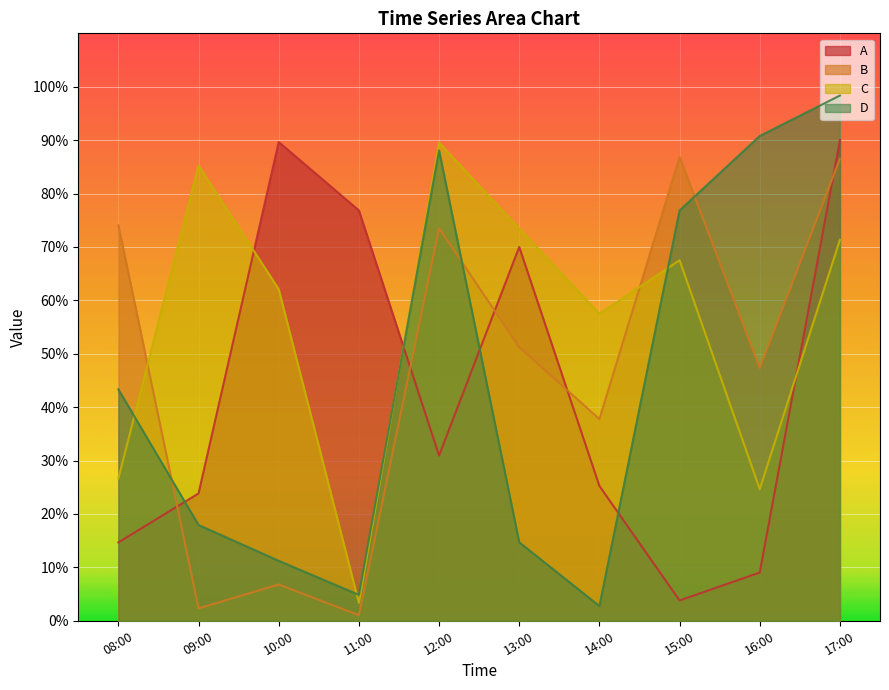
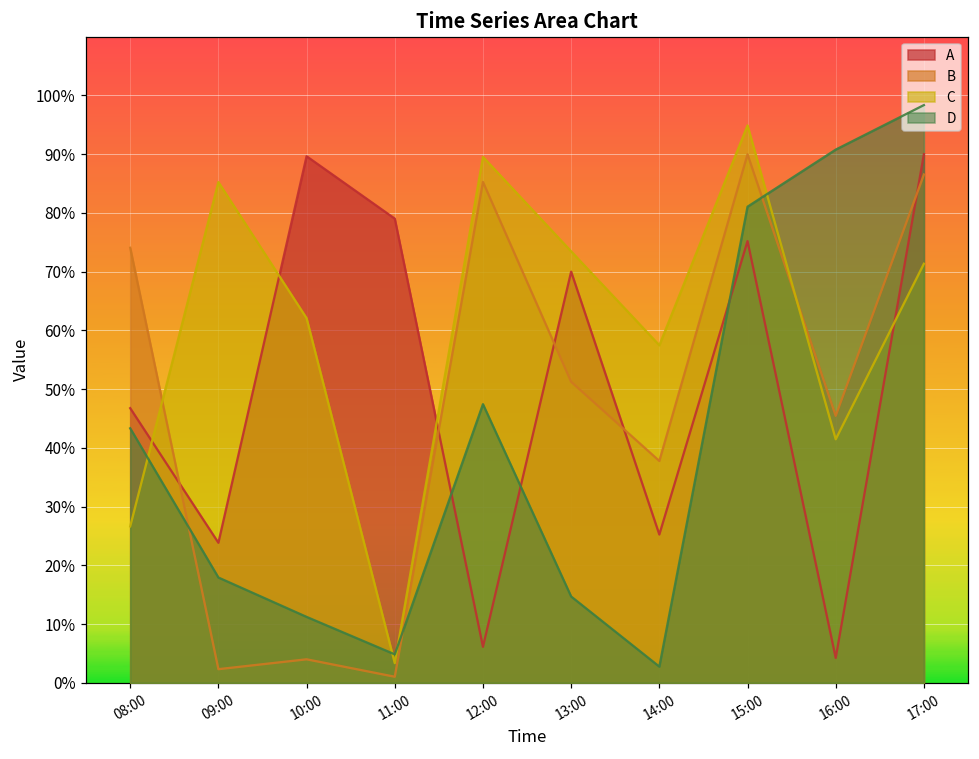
A, 08:00: 15% -> 47%
B, 10:00: 7% -> 4%
A, 11:00: 77% -> 79%
A, 12:00: 31% -> 6%
B, 12:00: 74% -> 85%
D, 12:00: 88% -> 47%
A, 15:00: 4% -> 75%
B, 15:00: 87% -> 90%
C, 15:00: 68% -> 95%
D, 15:00: 77% -> 81%
A, 16:00: 9% -> 4%
B, 16:00: 47% -> 45%
C, 16:00: 25% -> 41%
